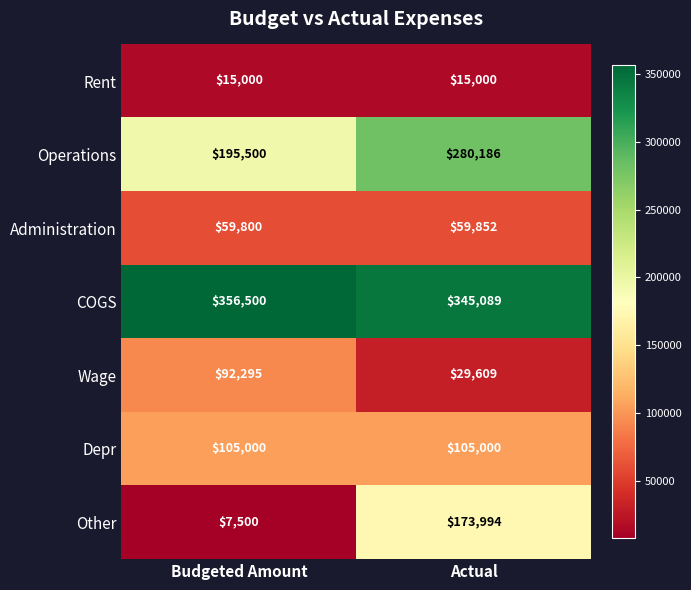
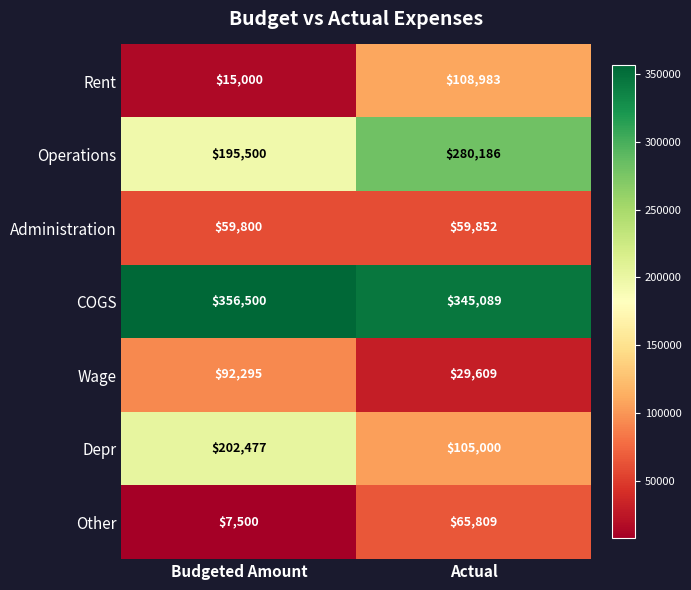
Rent, Actual: $15,000 -> $108,983
Depr, Budgeted Amount: $105,000 -> $202,477
Other, Actual: $173,994 -> $65,809
